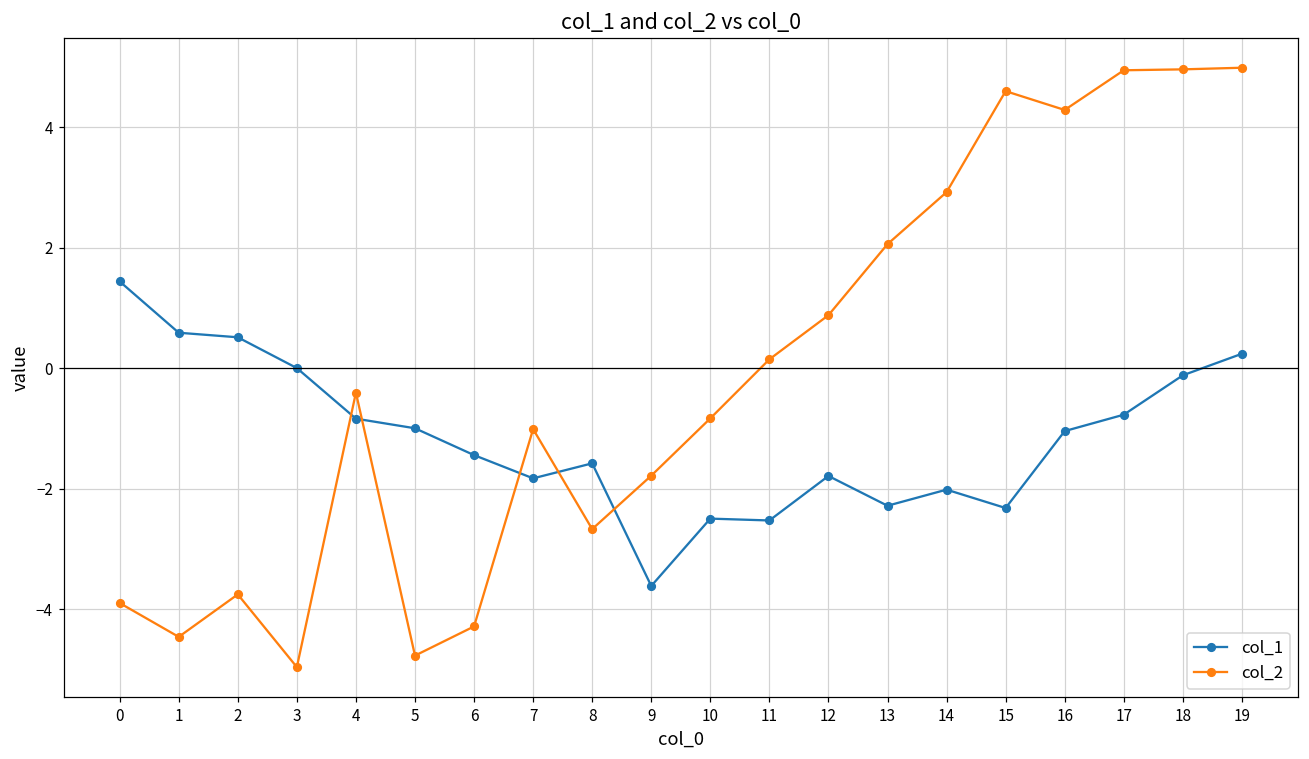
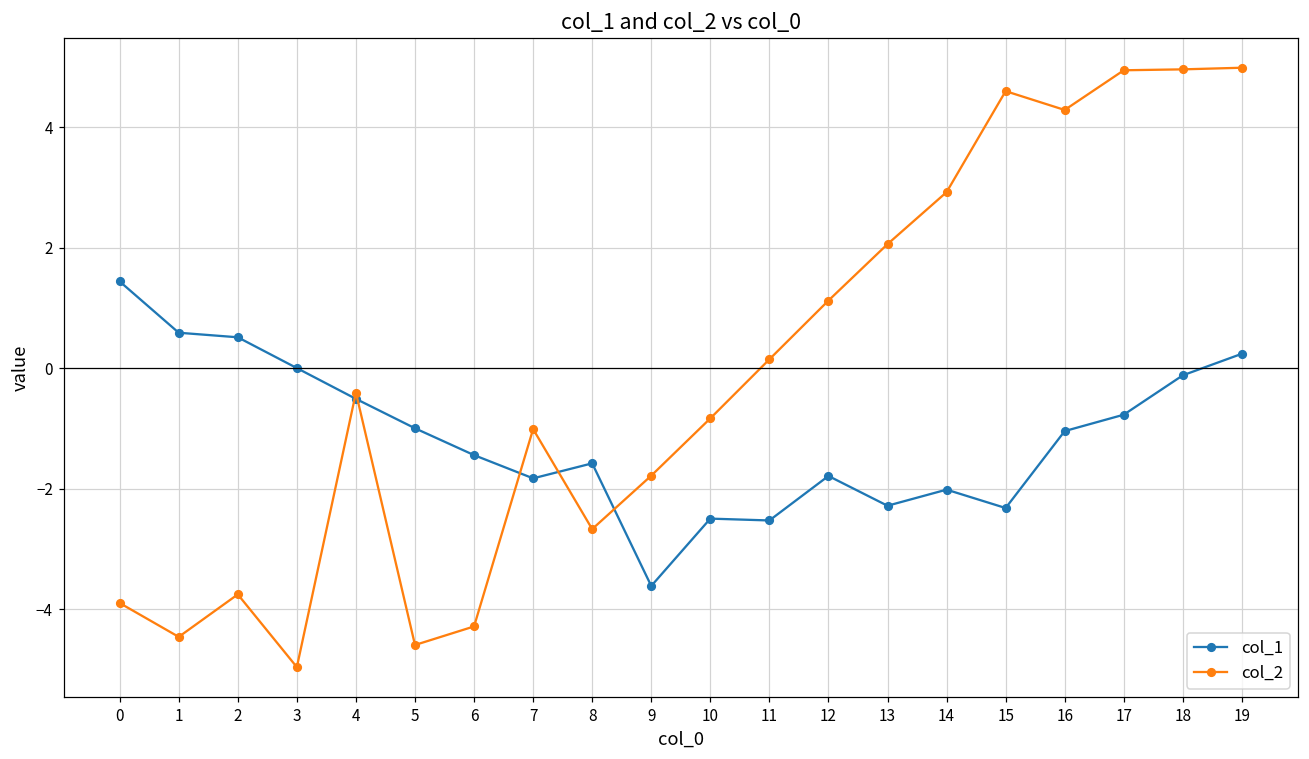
col_1, 4: -0.8 -> -0.5
col_2, 5: -4.8 -> -4.6
col_2, 12: 0.9 -> 1.1
